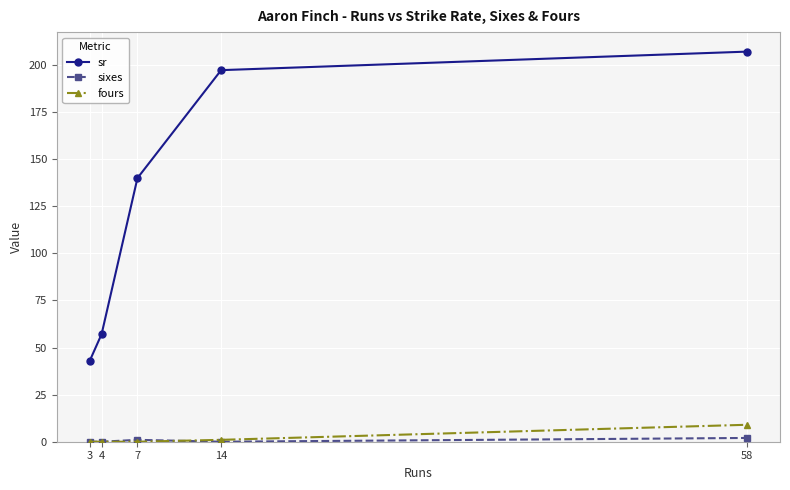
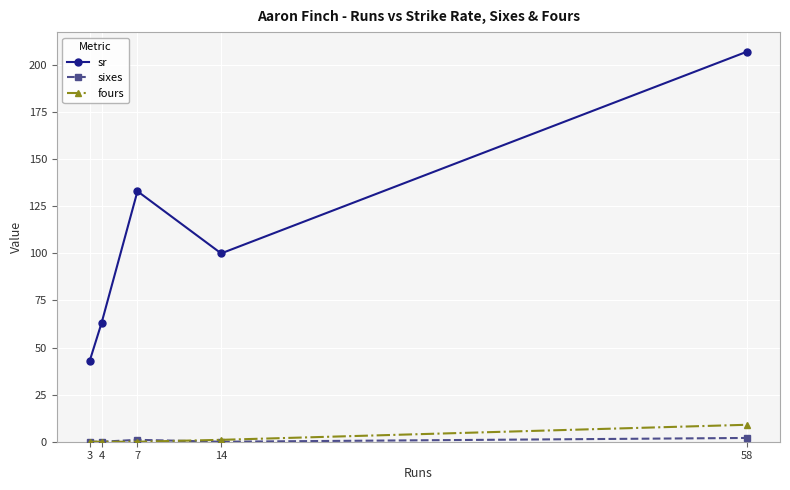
sr, 4: 57 -> 63
sr, 7: 140 -> 133
sr, 14: 197 -> 100
